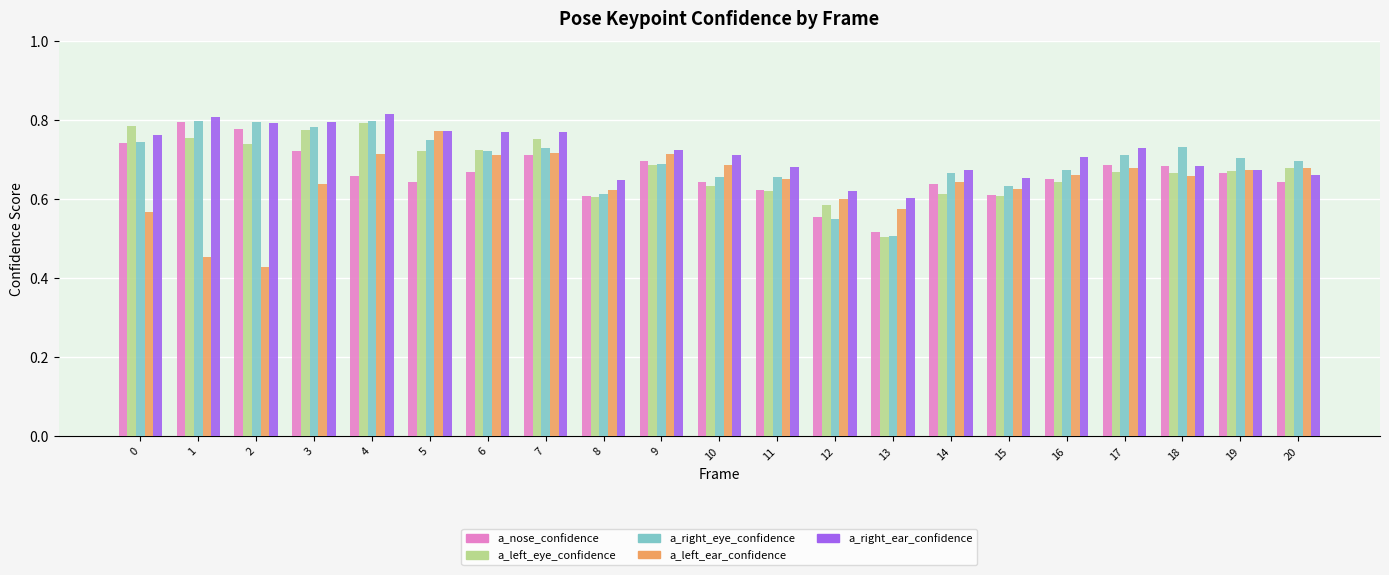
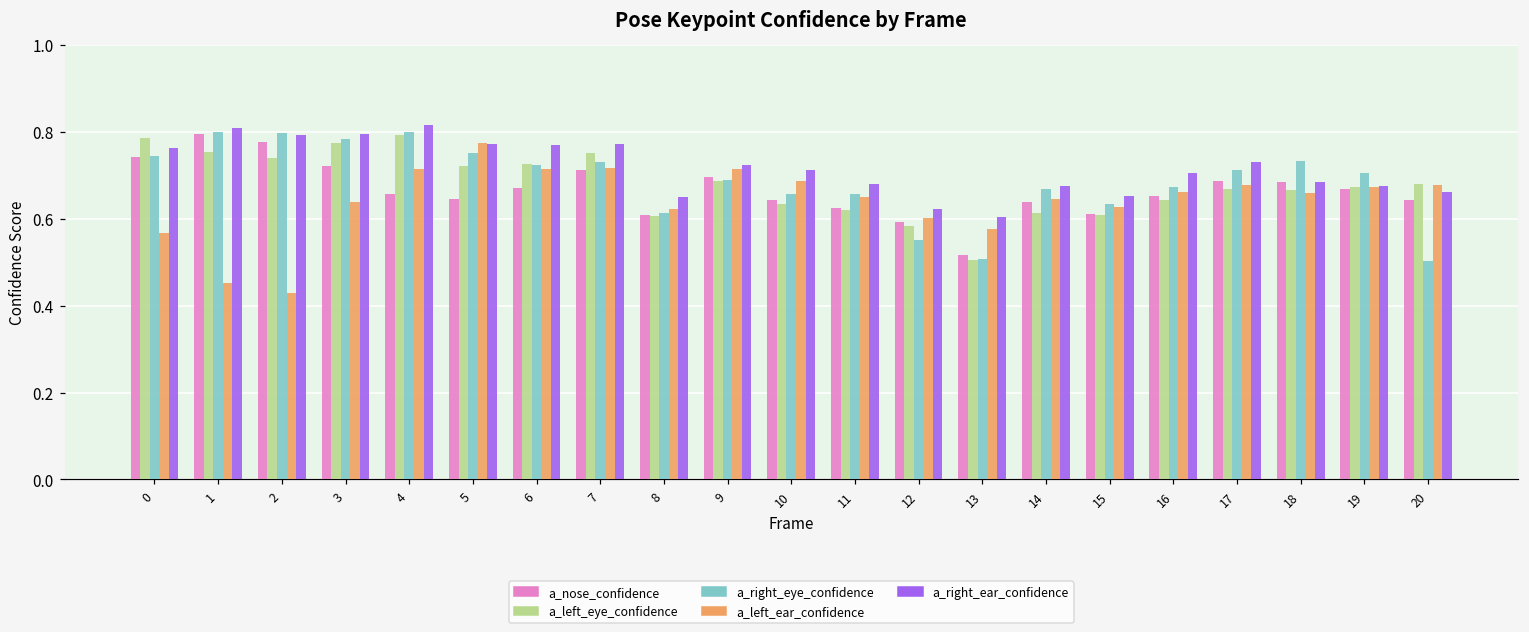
a_nose_confidence, 12: 0.55 -> 0.59
a_right_eye_confidence, 20: 0.70 -> 0.50
